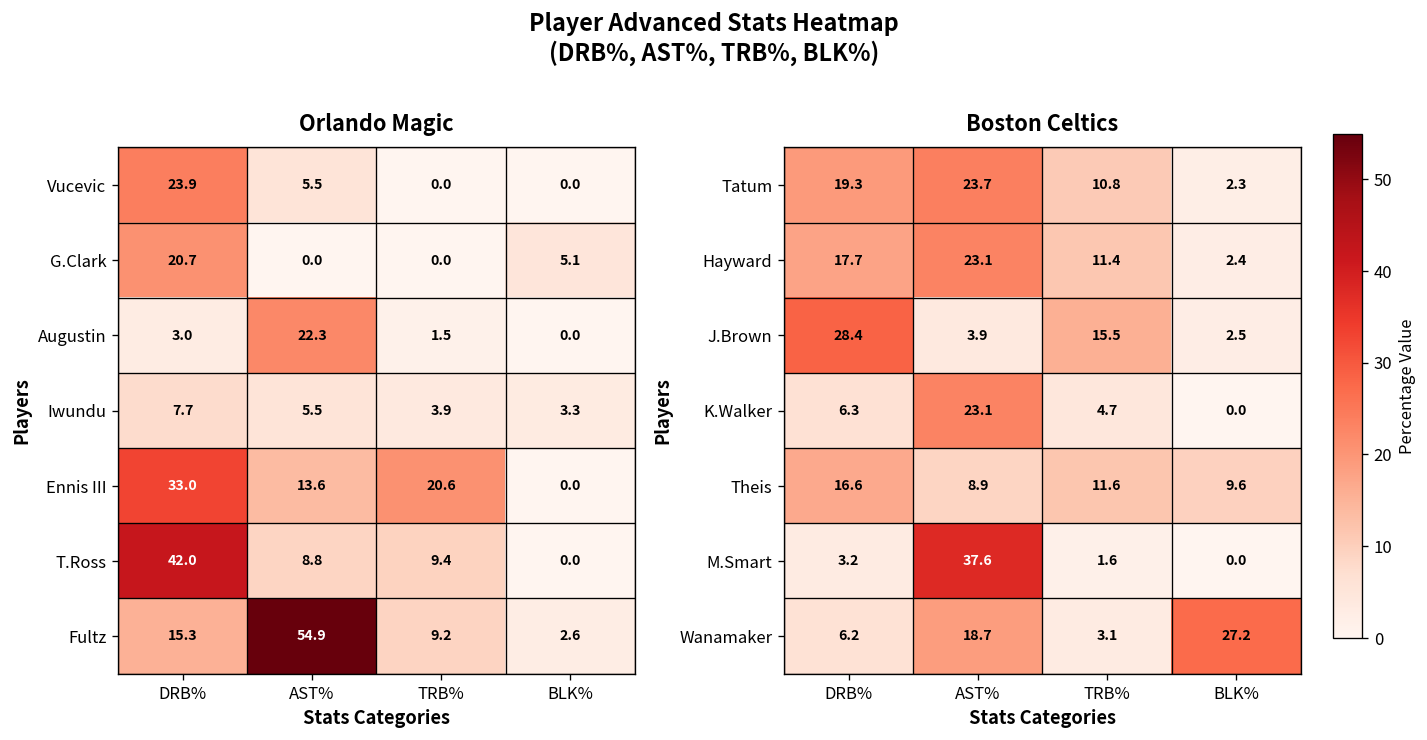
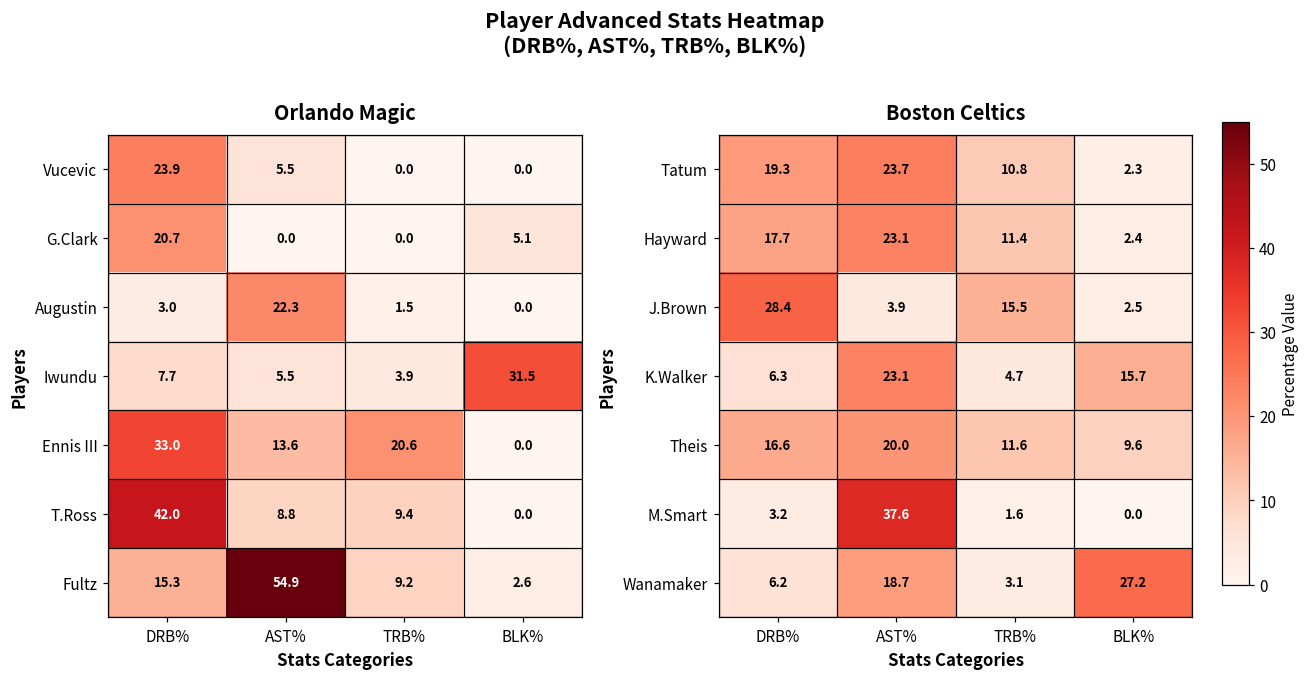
Orlando Magic, Iwundu, BLK%: 3.3 -> 31.5
Boston Celtics, K.Walker, BLK%: 0.0 -> 15.7
Boston Celtics, Theis, AST%: 8.9 -> 20.0
